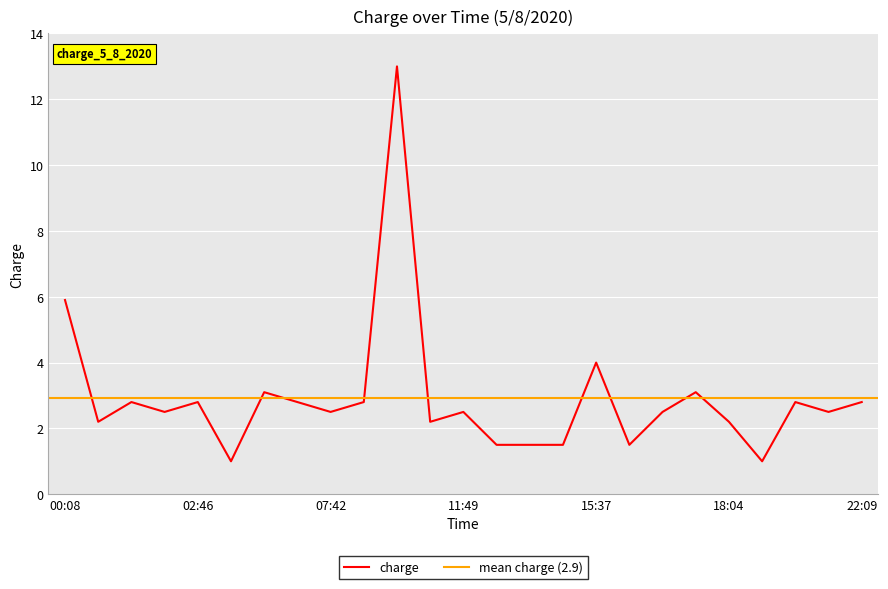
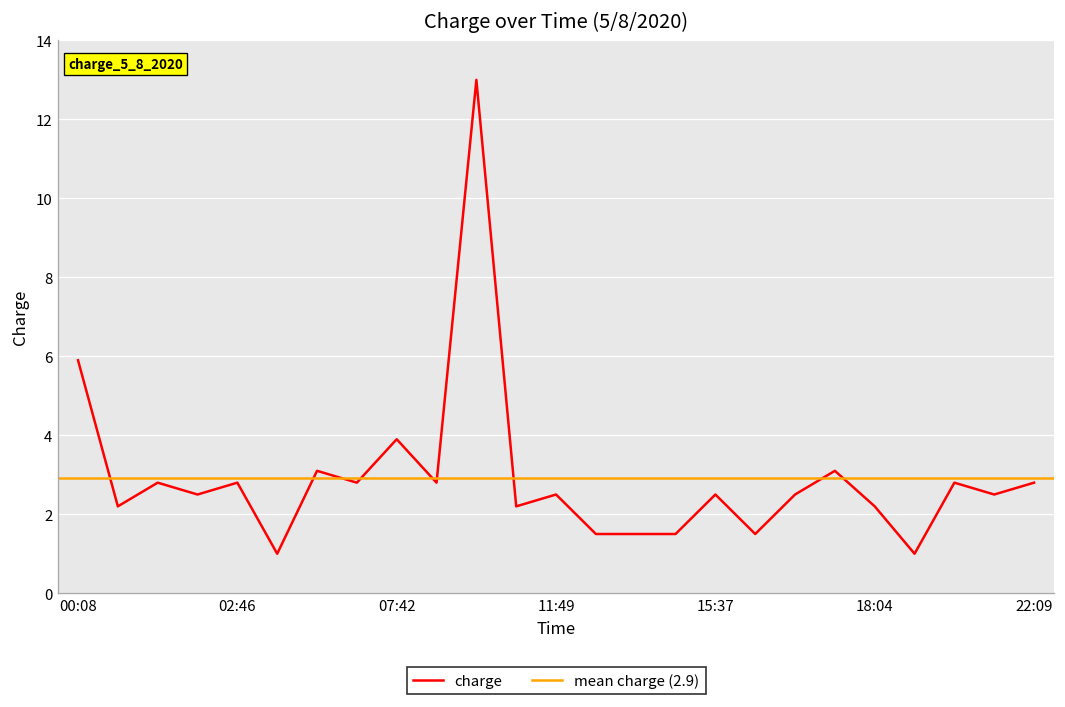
07:42: 2.5 -> 3.9
15:37: 4.0 -> 2.5
